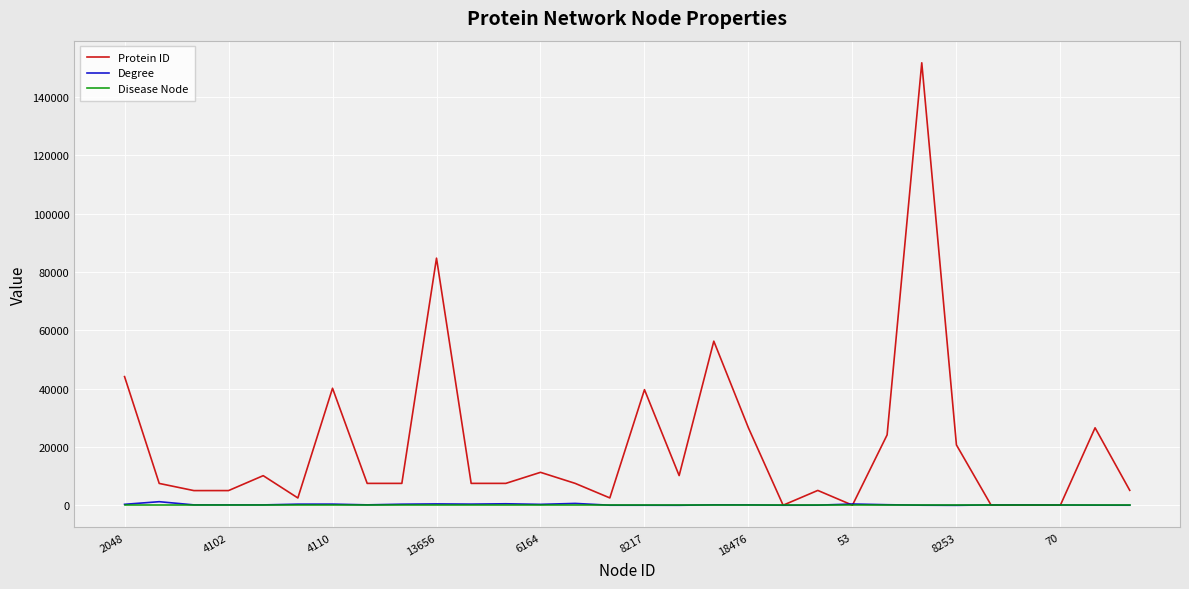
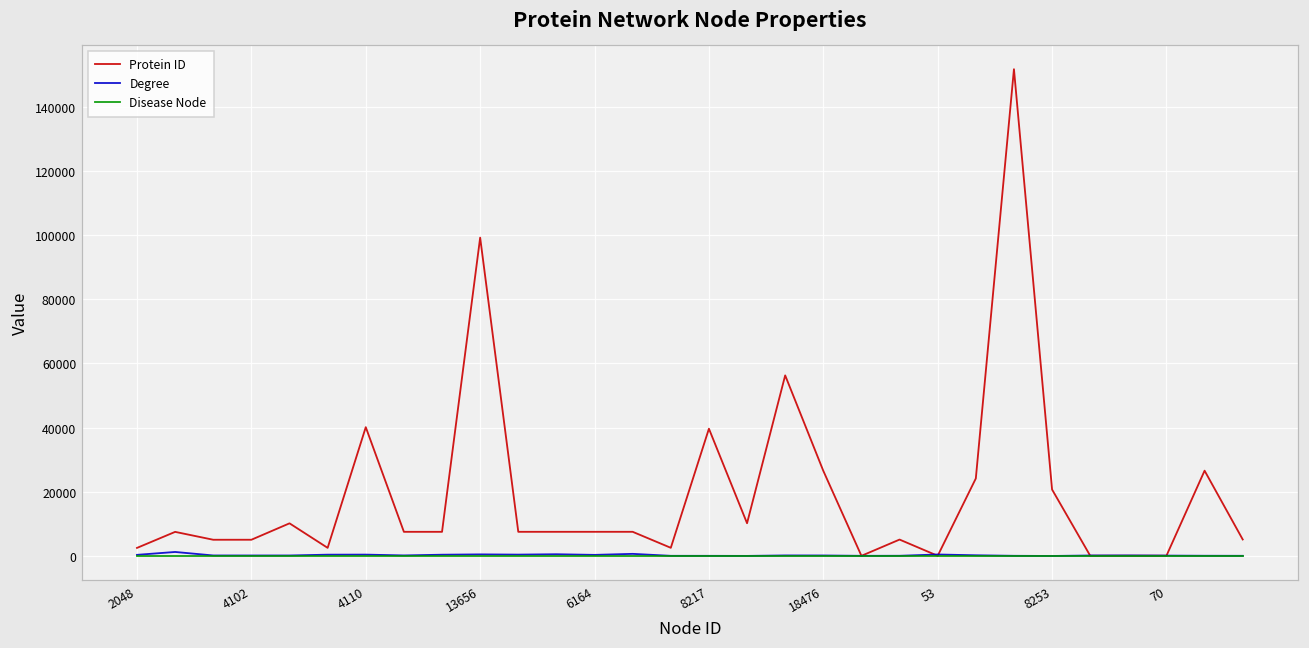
Protein ID, 2048: 44000 -> 3000
Protein ID, 13656: 85000 -> 99000
Protein ID, 6164: 11000 -> 8000
